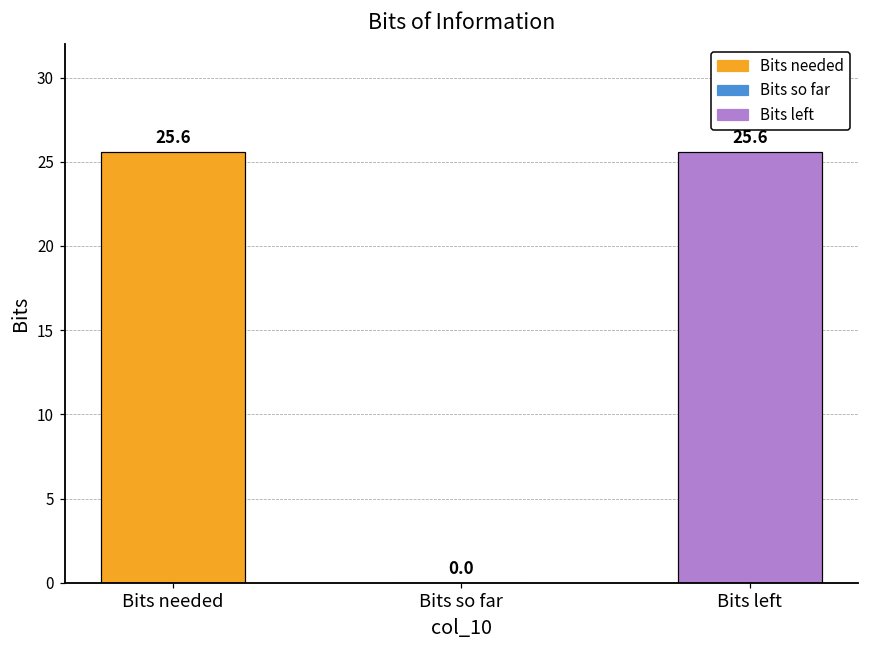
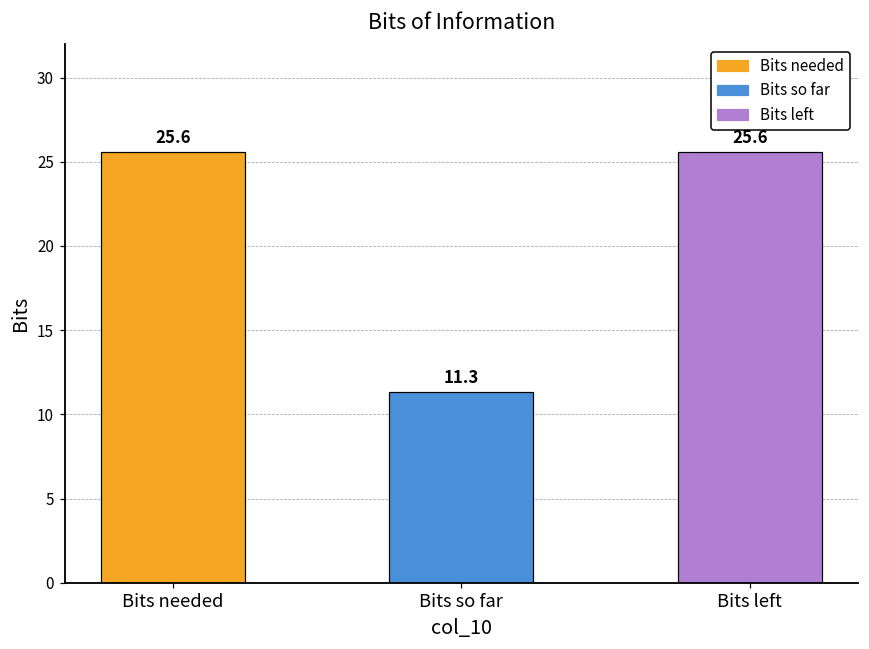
Bits so far: 0.0 -> 11.3
